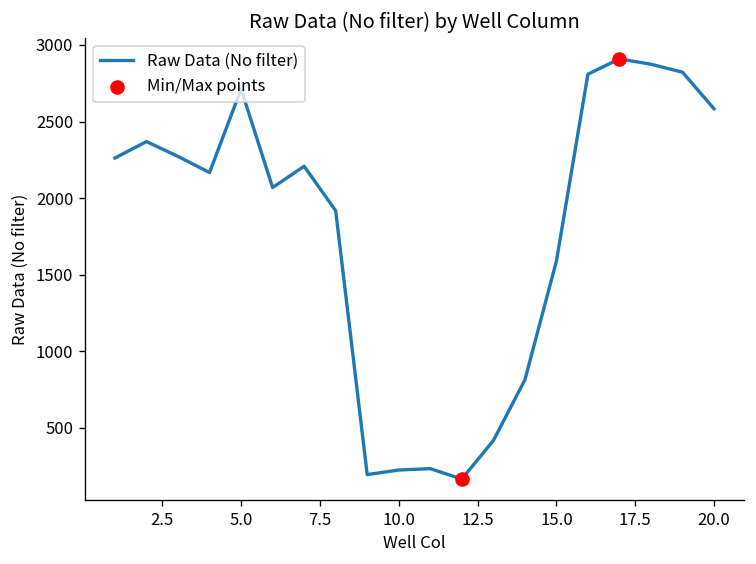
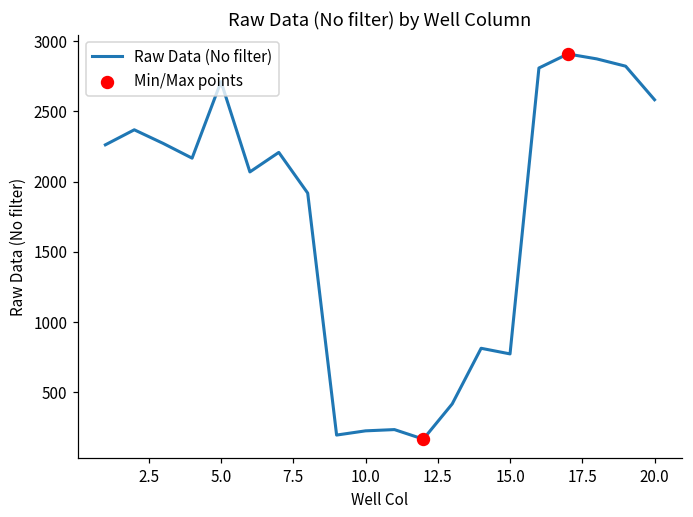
Raw Data (No filter), 15.0: 1590 -> 770
